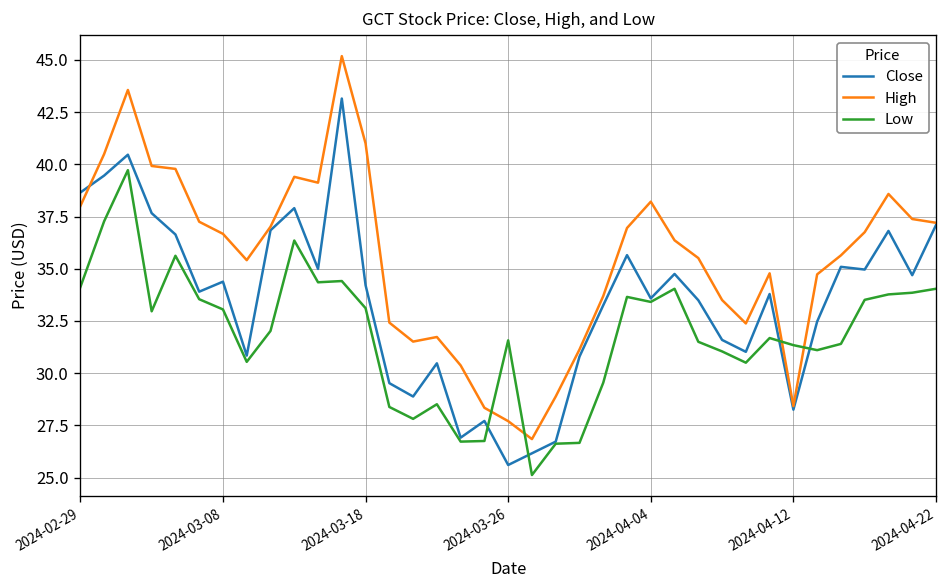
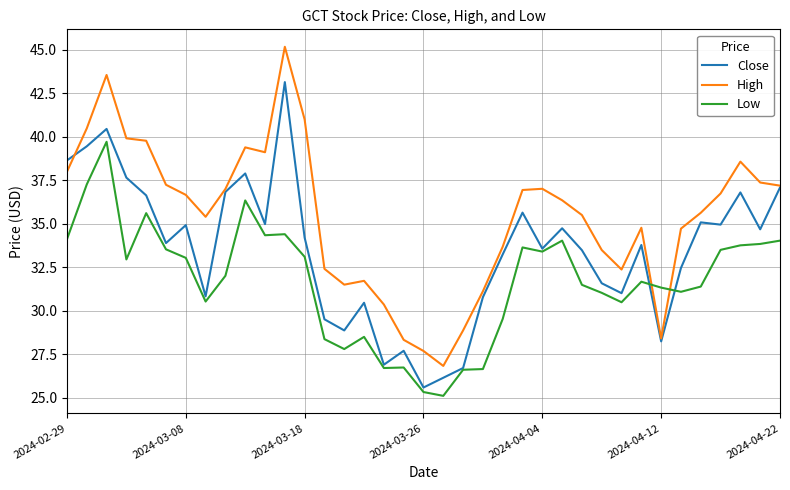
Close, 2024-03-08: 34.4 -> 34.9
Low, 2024-03-26: 31.6 -> 25.3
High, 2024-04-04: 38.2 -> 37.0
